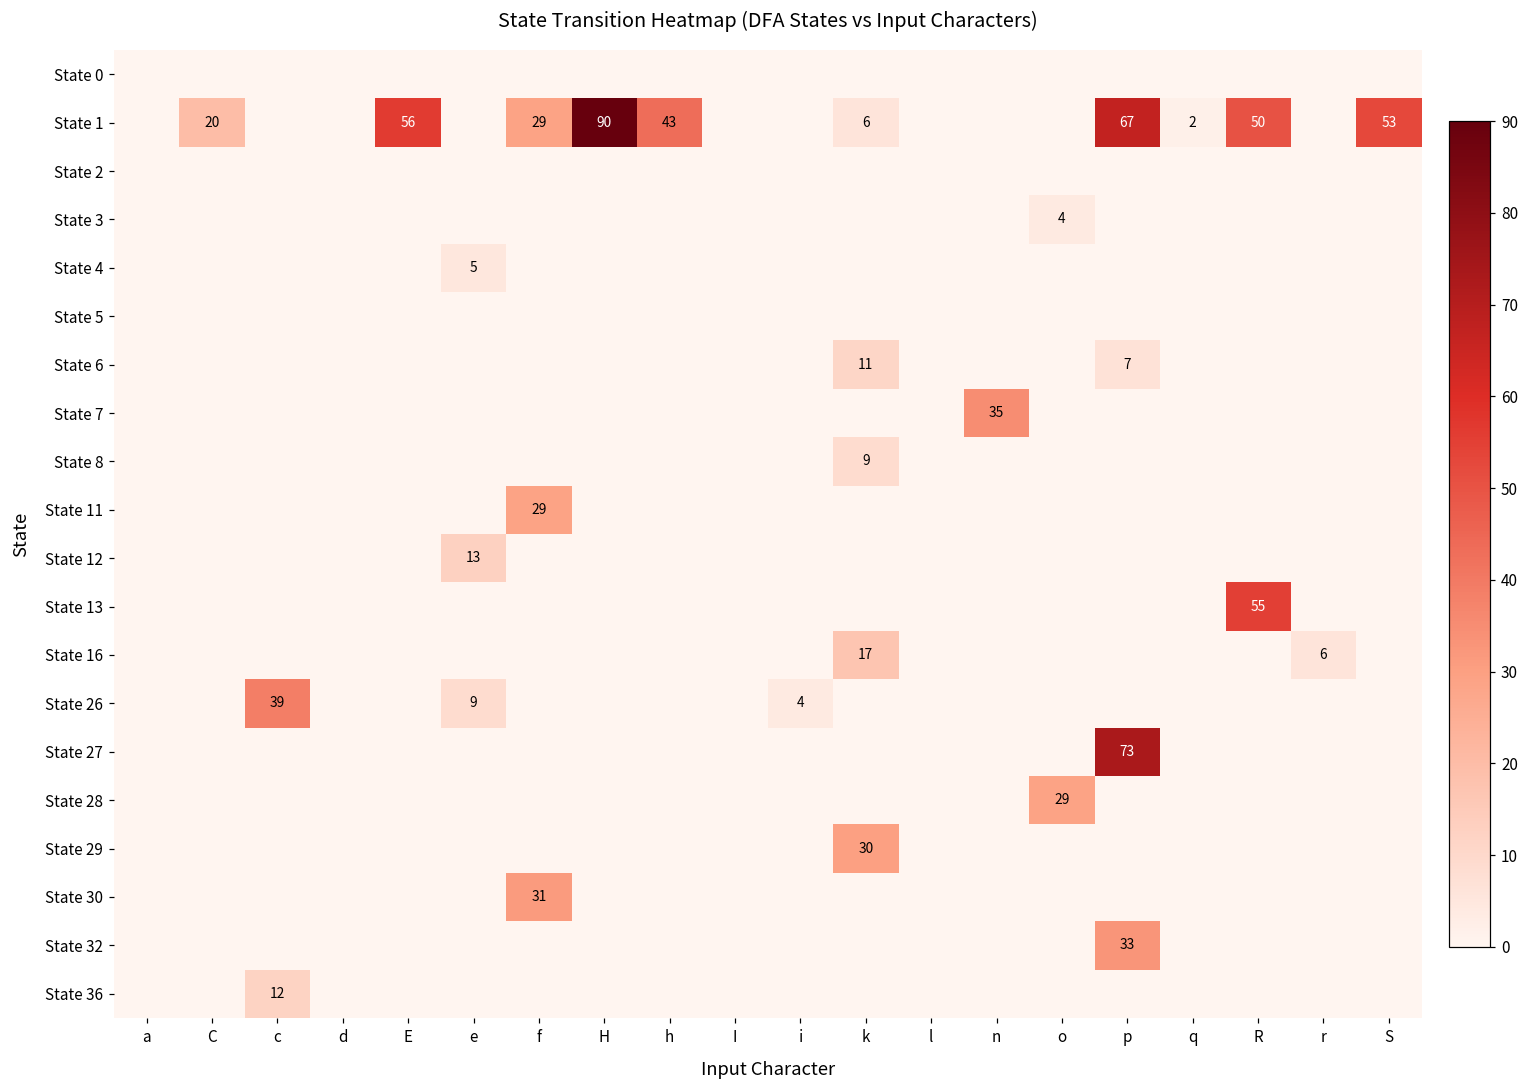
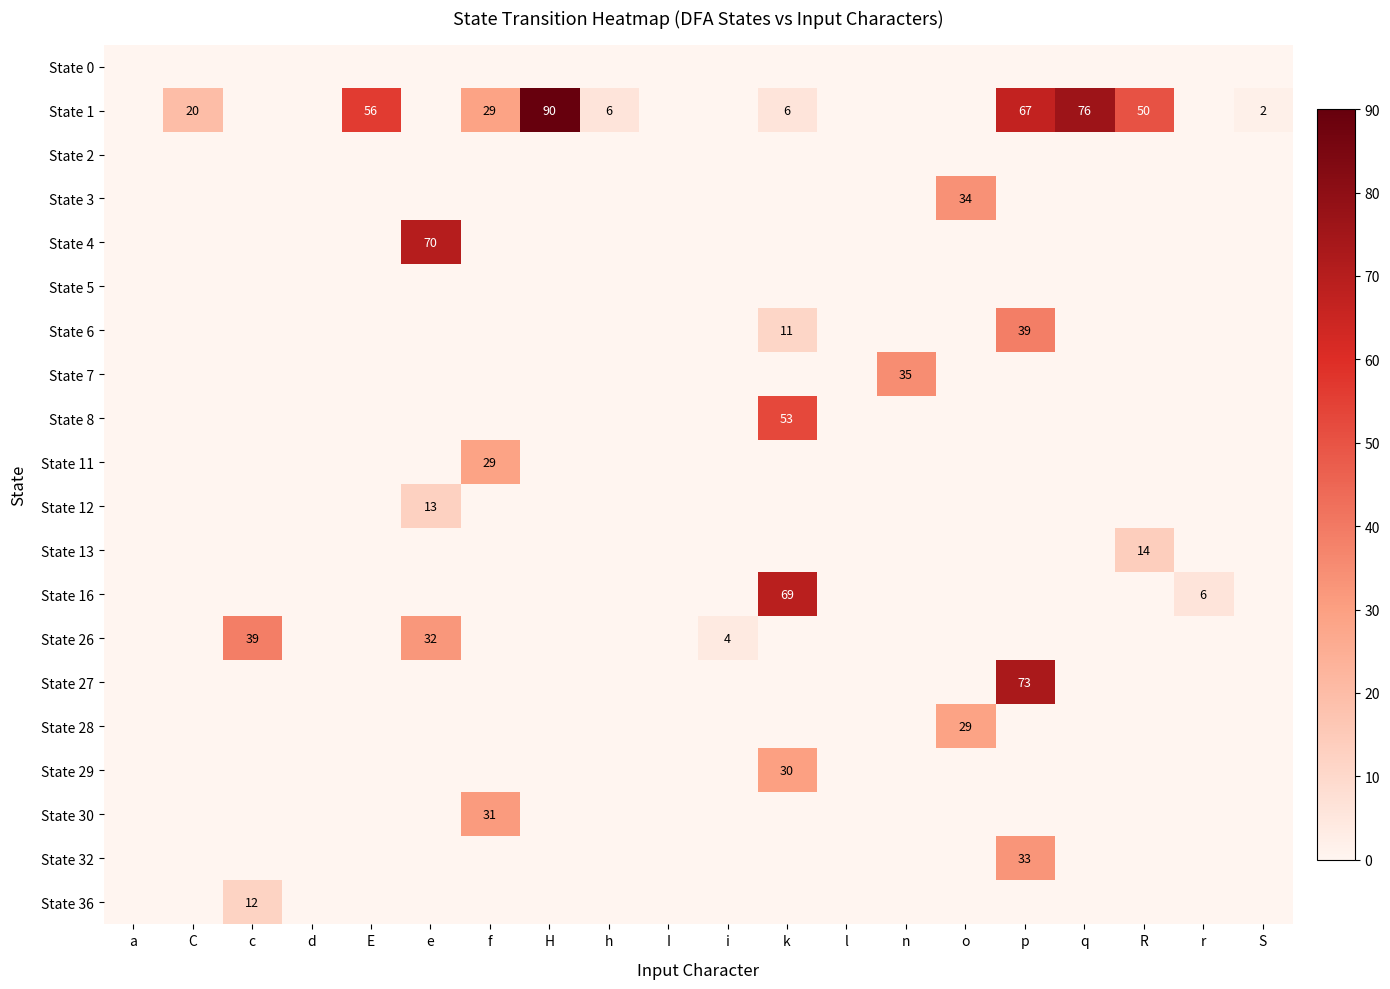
State 1, h: 43 -> 6
State 1, q: 2 -> 76
State 1, S: 53 -> 2
State 3, o: 4 -> 34
State 4, e: 5 -> 70
State 6, p: 7 -> 39
State 8, k: 9 -> 53
State 13, R: 55 -> 14
State 16, k: 17 -> 69
State 26, e: 9 -> 32
